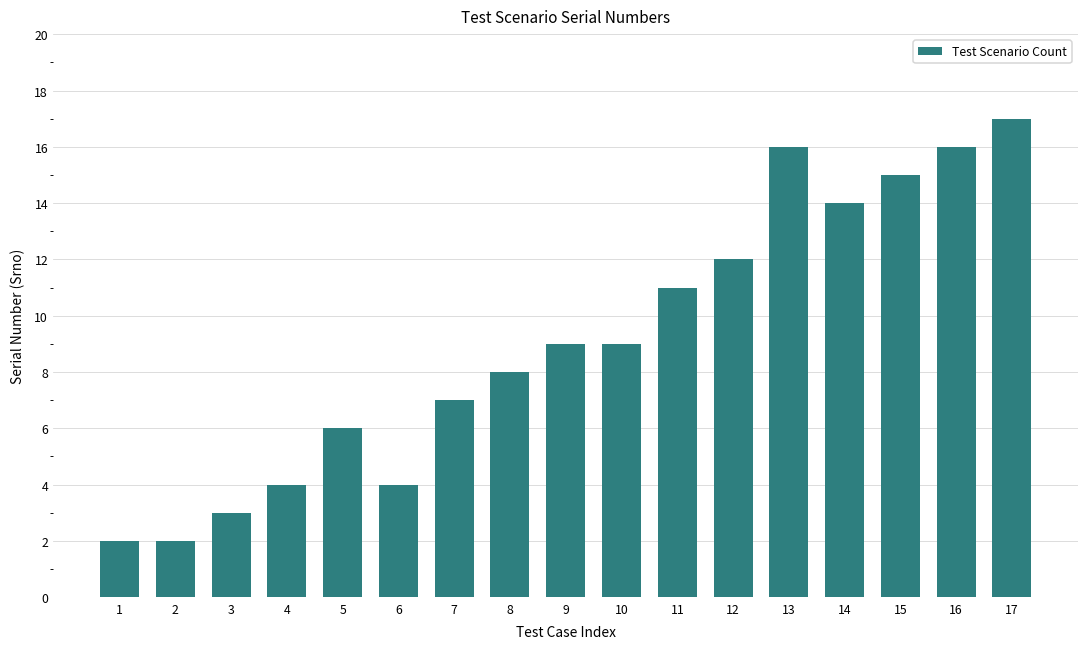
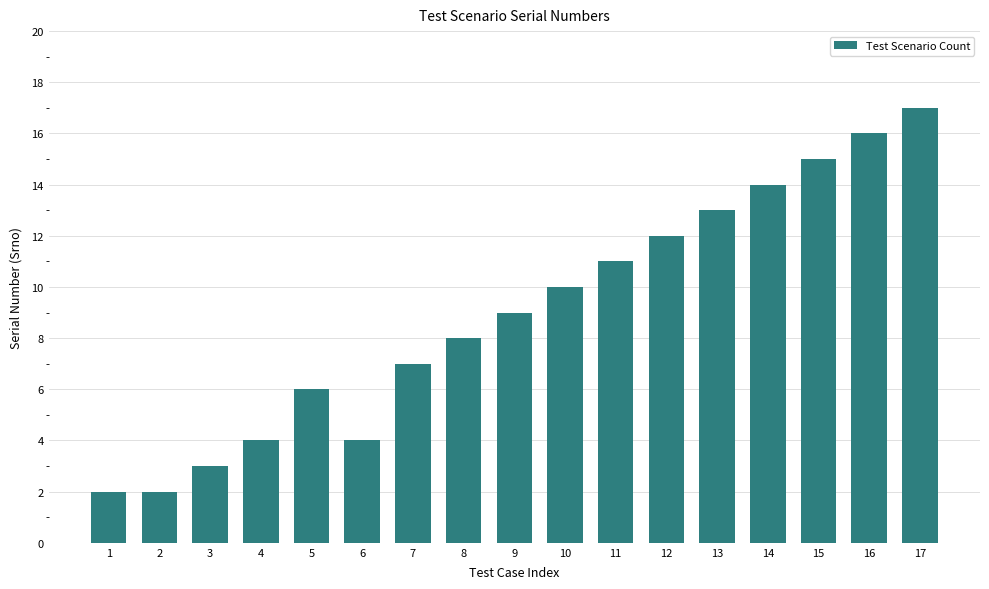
10: 9 -> 10
13: 16 -> 13
